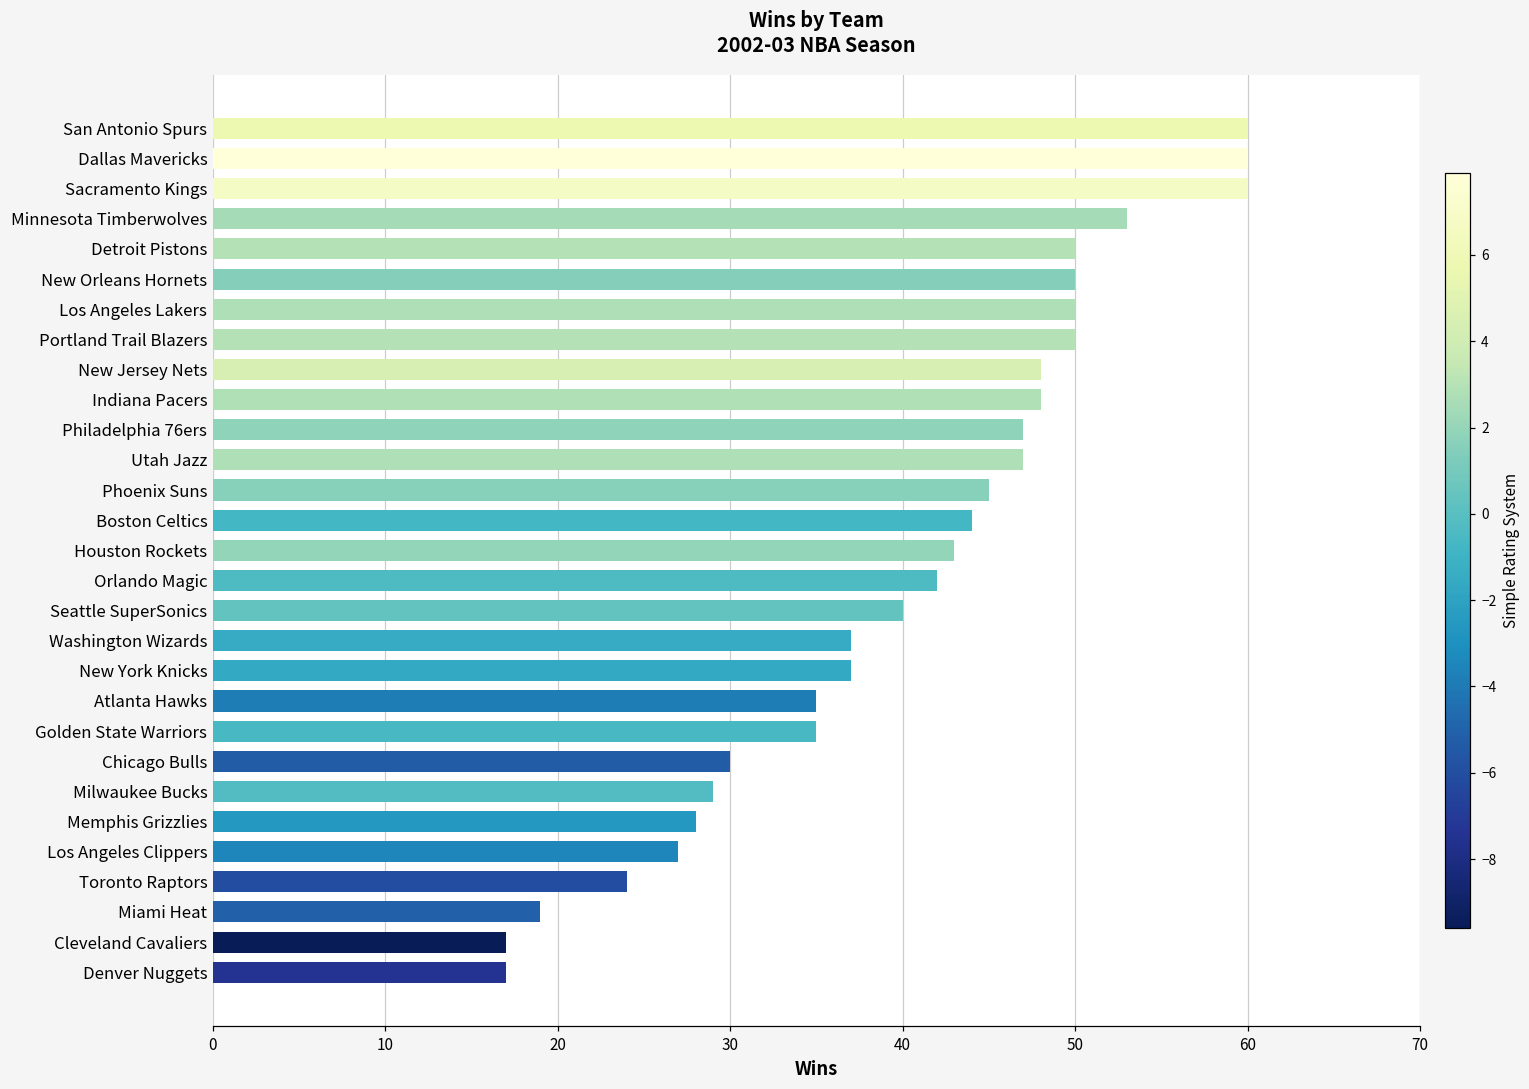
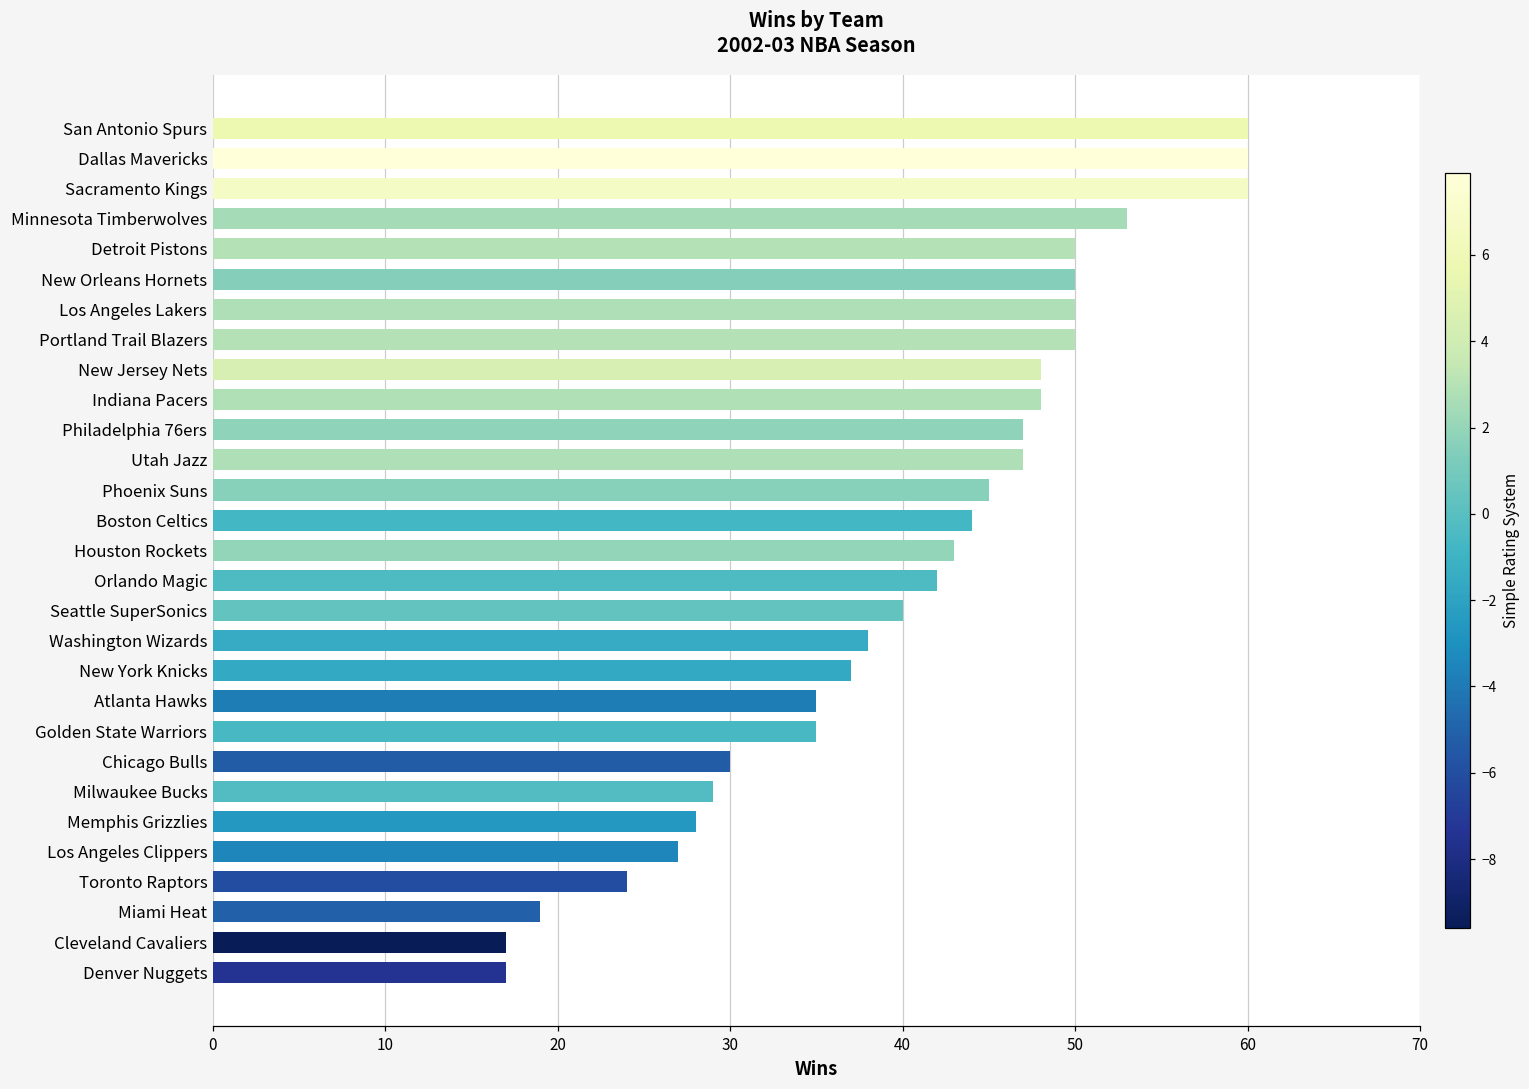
Washington Wizards: 37 -> 38
